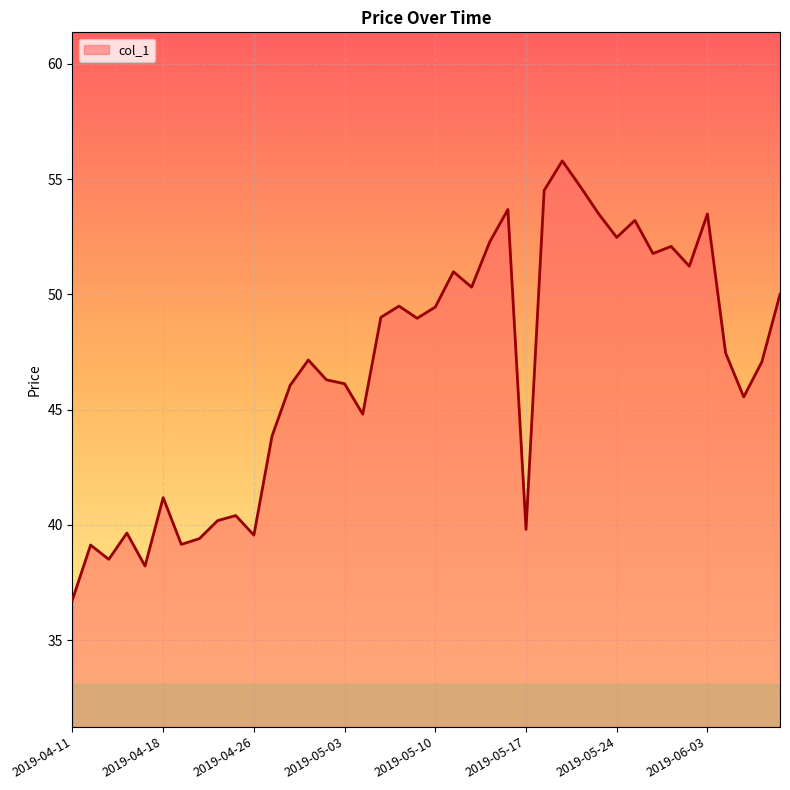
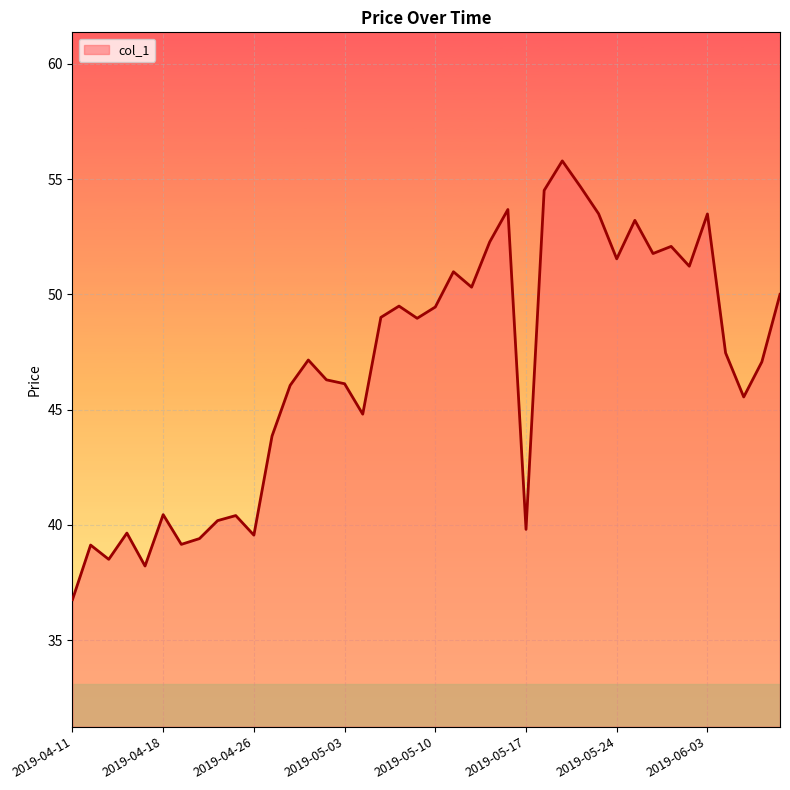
2019-04-18: 41.2 -> 40.4
2019-05-24: 52.5 -> 51.5
